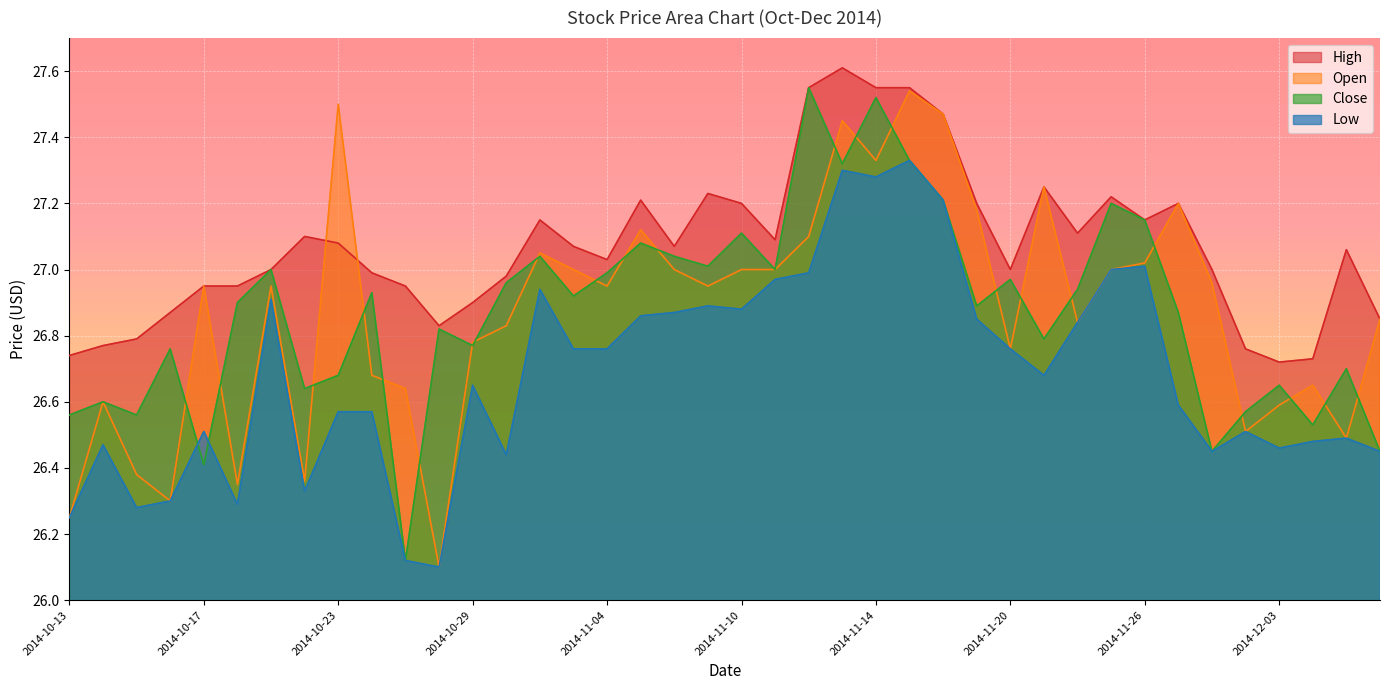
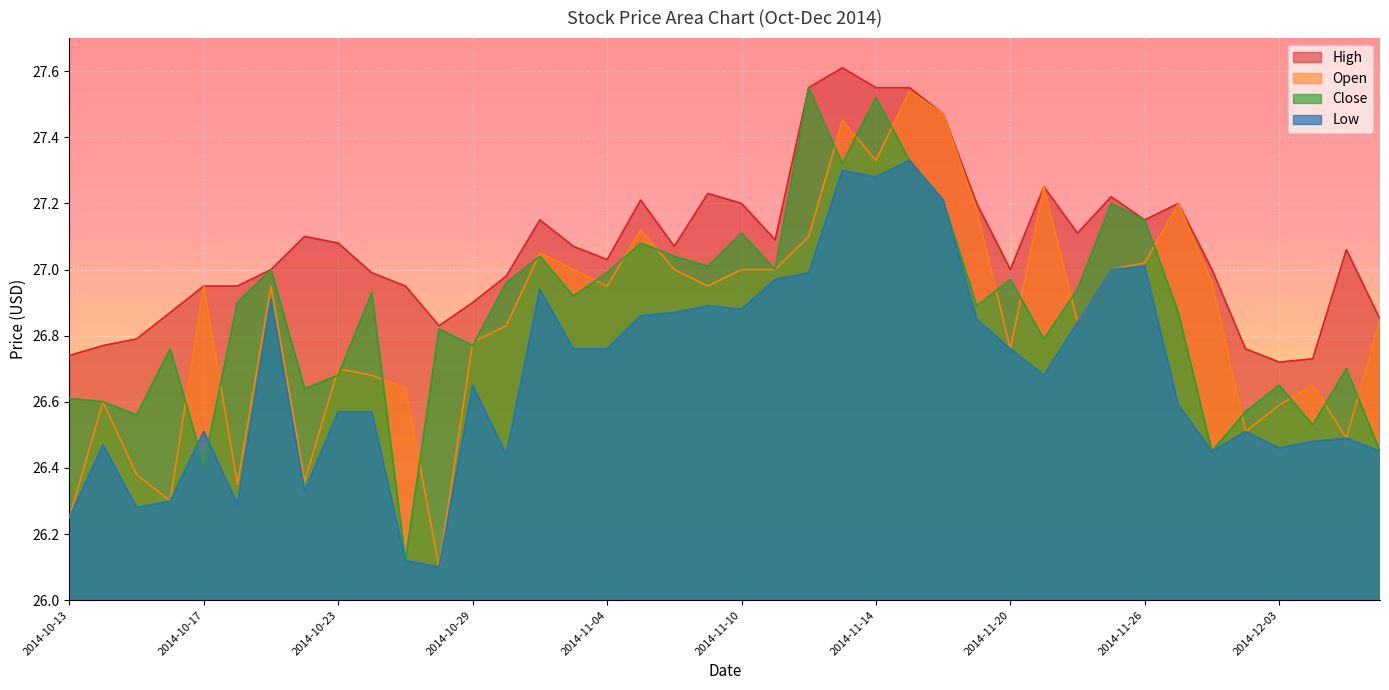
Close, 2014-10-13: 26.56 -> 26.61
Open, 2014-10-23: 27.5 -> 26.7
